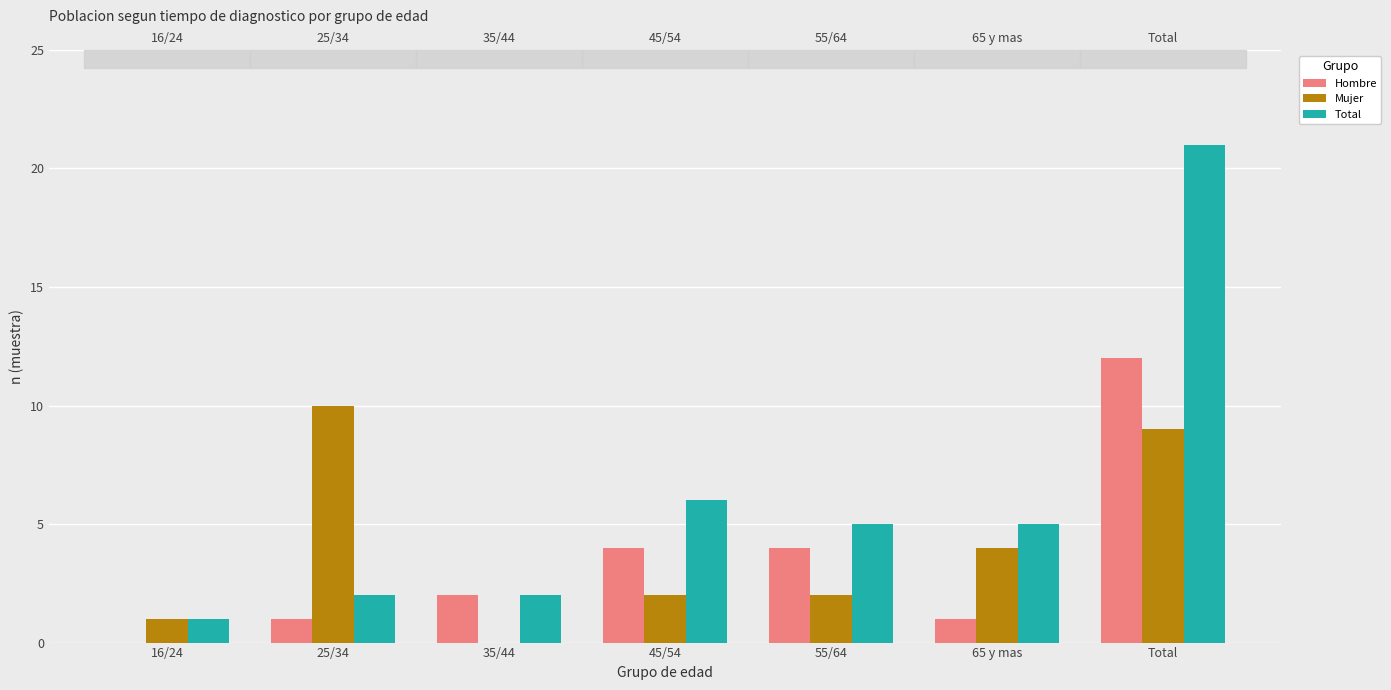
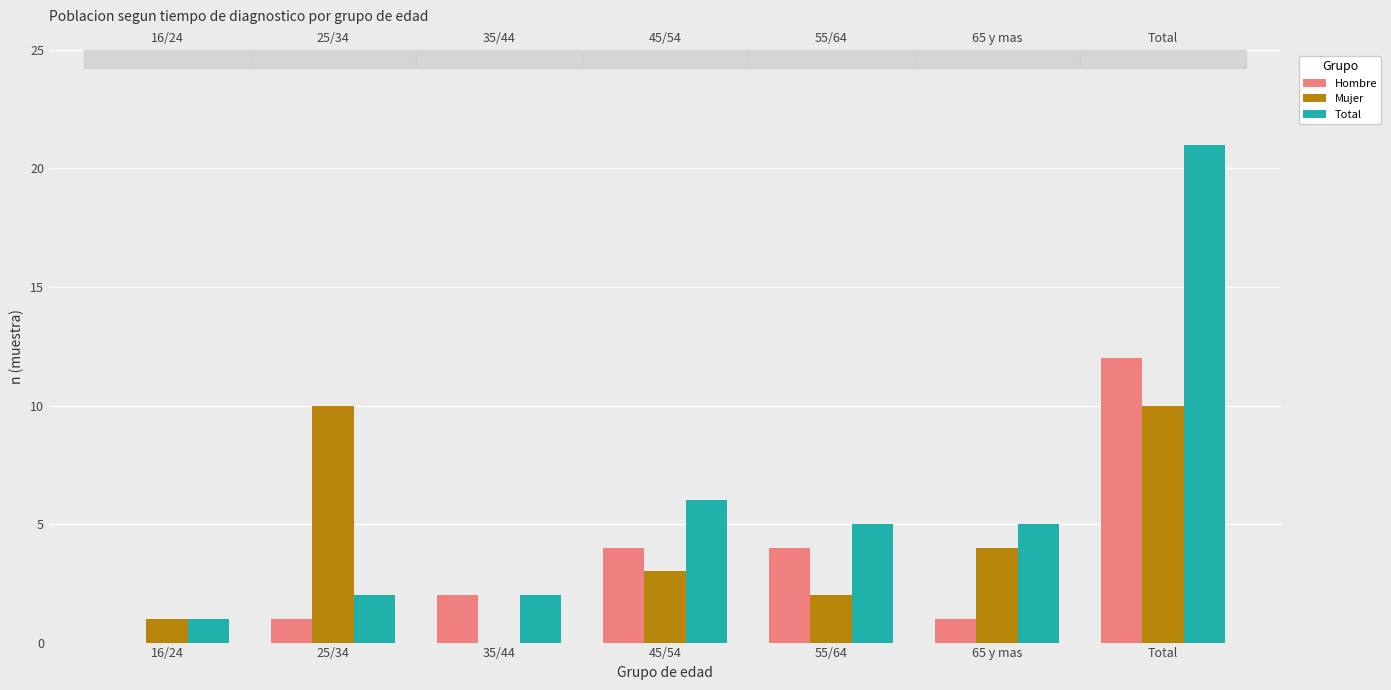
Mujer, 45/54: 2 -> 3
Mujer, Total: 9 -> 10
